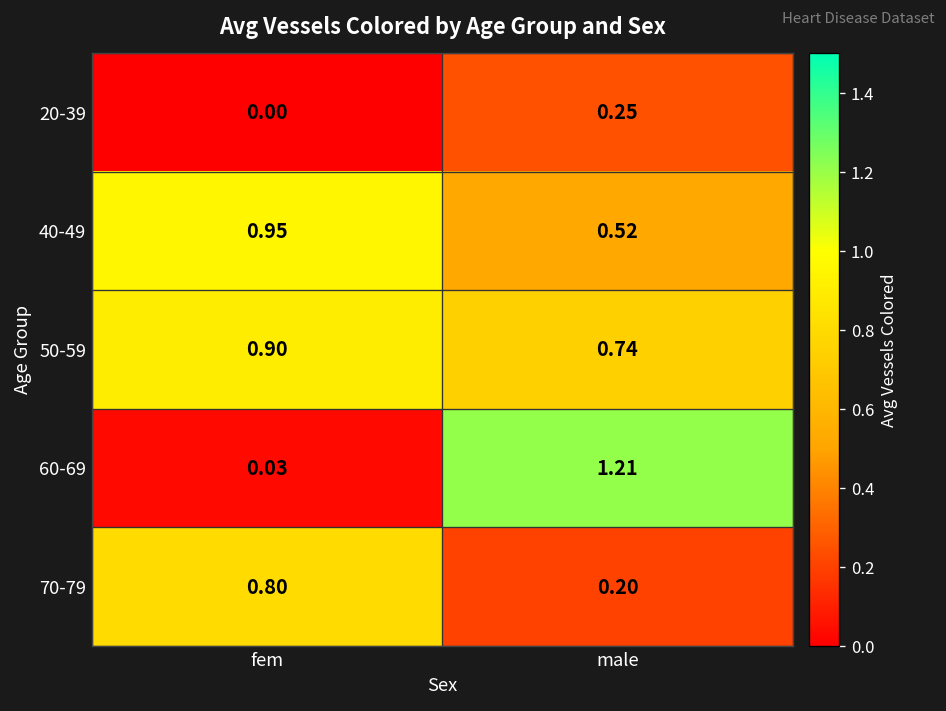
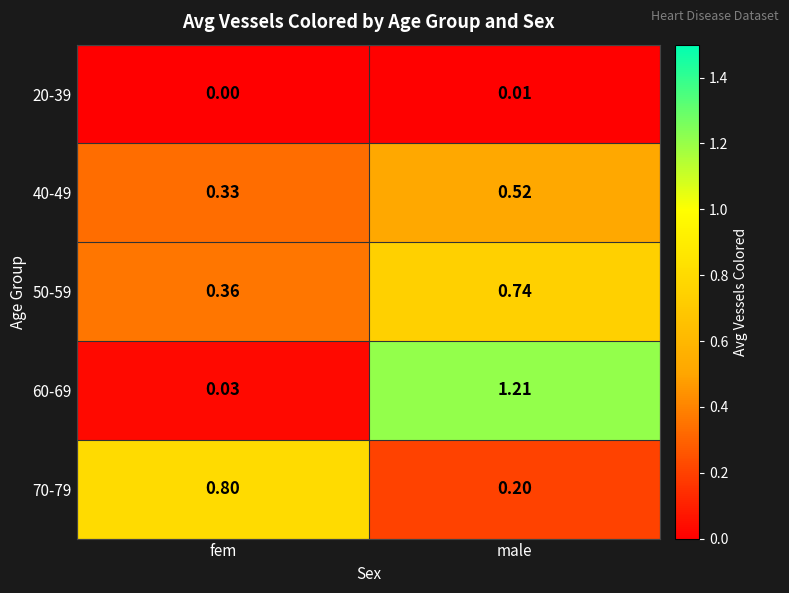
20-39, male: 0.25 -> 0.01
40-49, fem: 0.95 -> 0.33
50-59, fem: 0.90 -> 0.36
